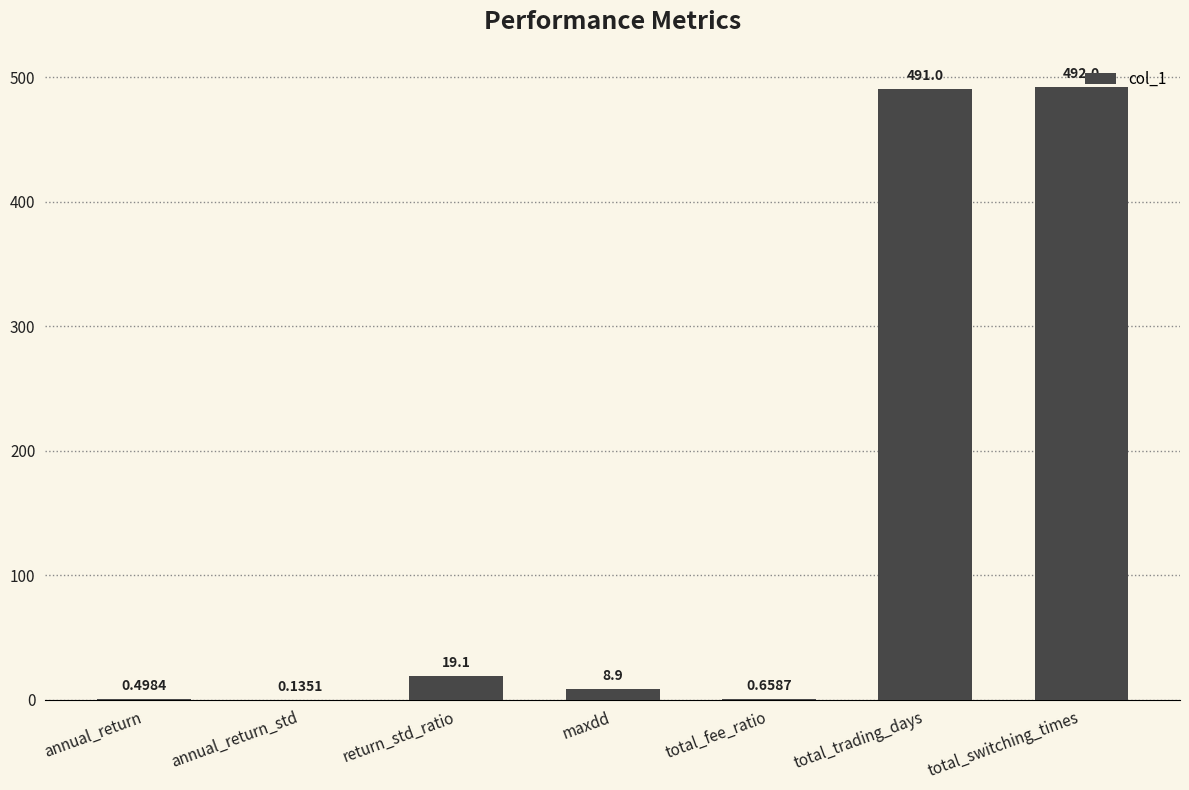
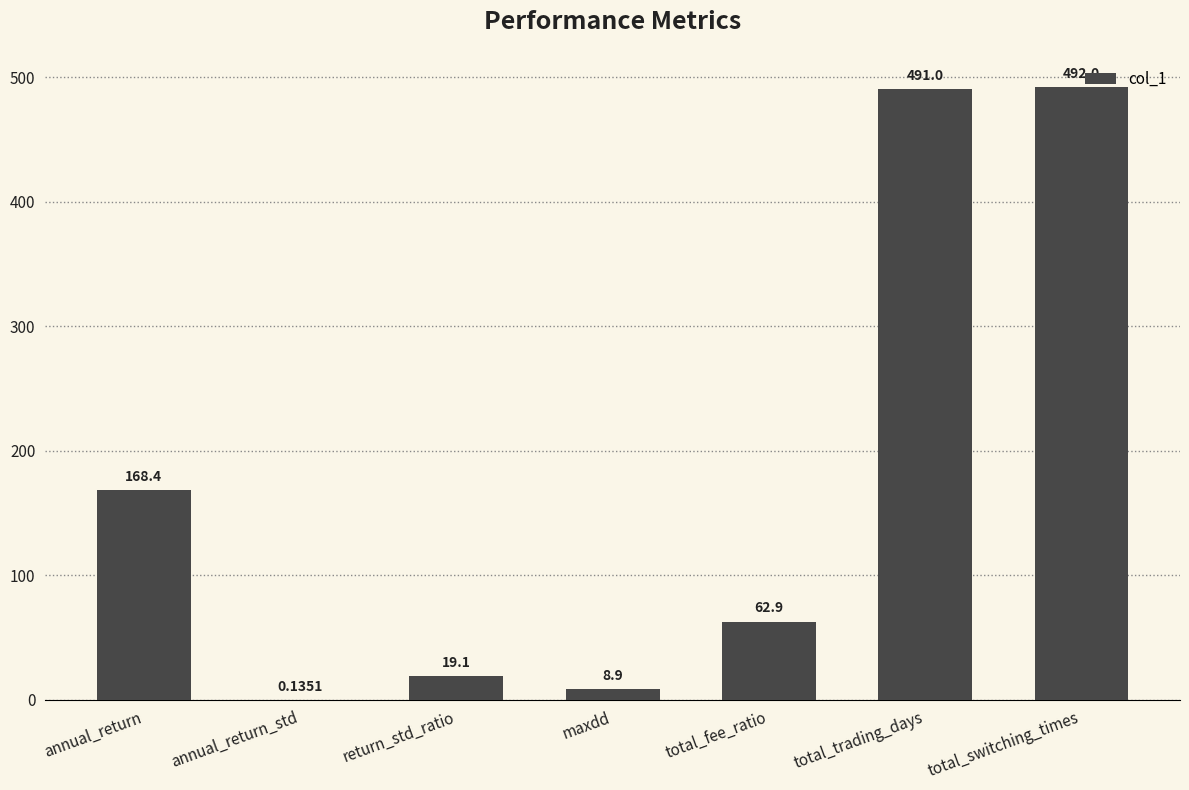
annual_return: 0.4984 -> 168.4
total_fee_ratio: 0.6587 -> 62.9
